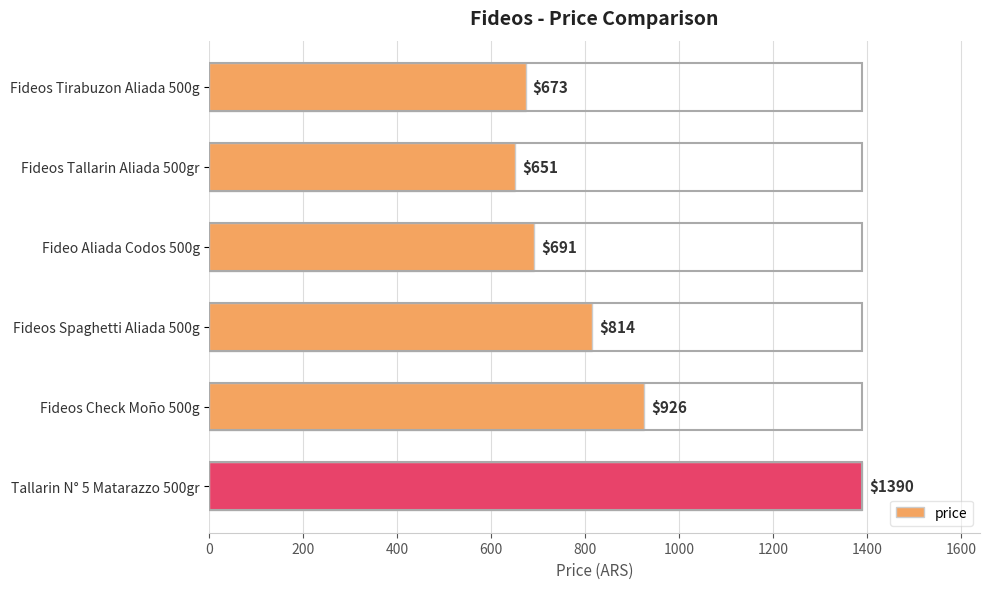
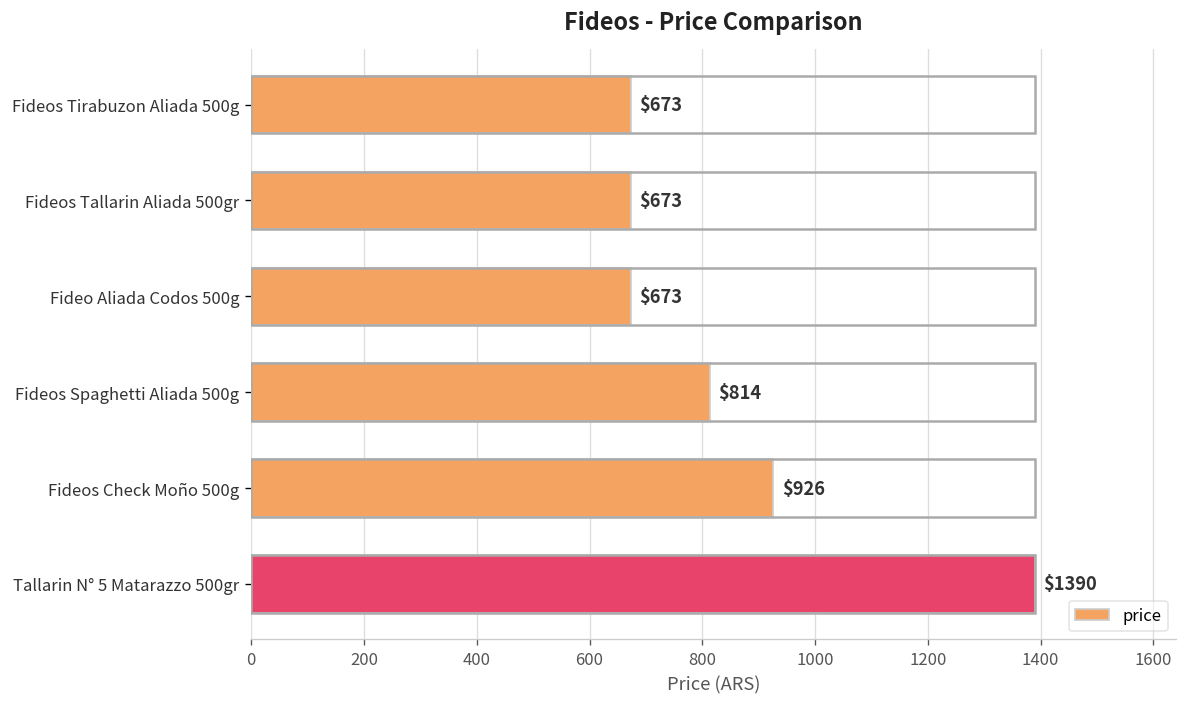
Fideos Tallarin Aliada 500gr: $651 -> $673
Fideo Aliada Codos 500g: $691 -> $673
